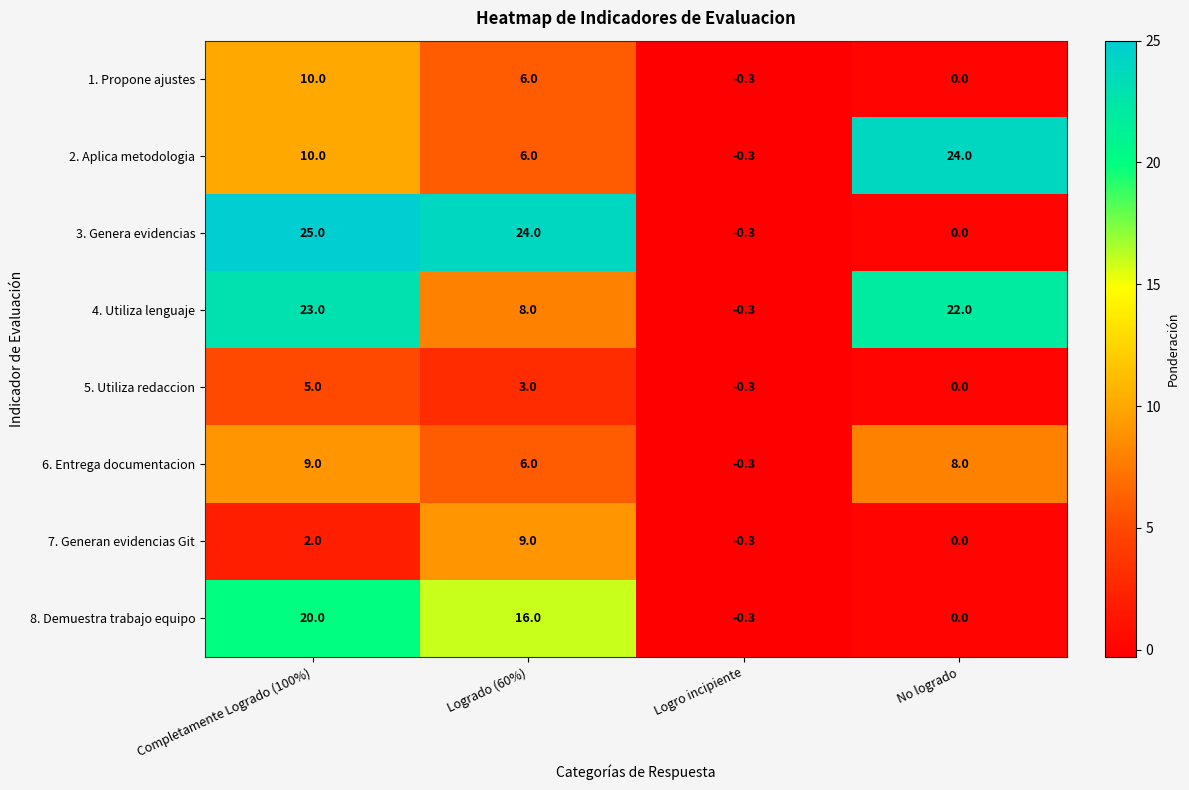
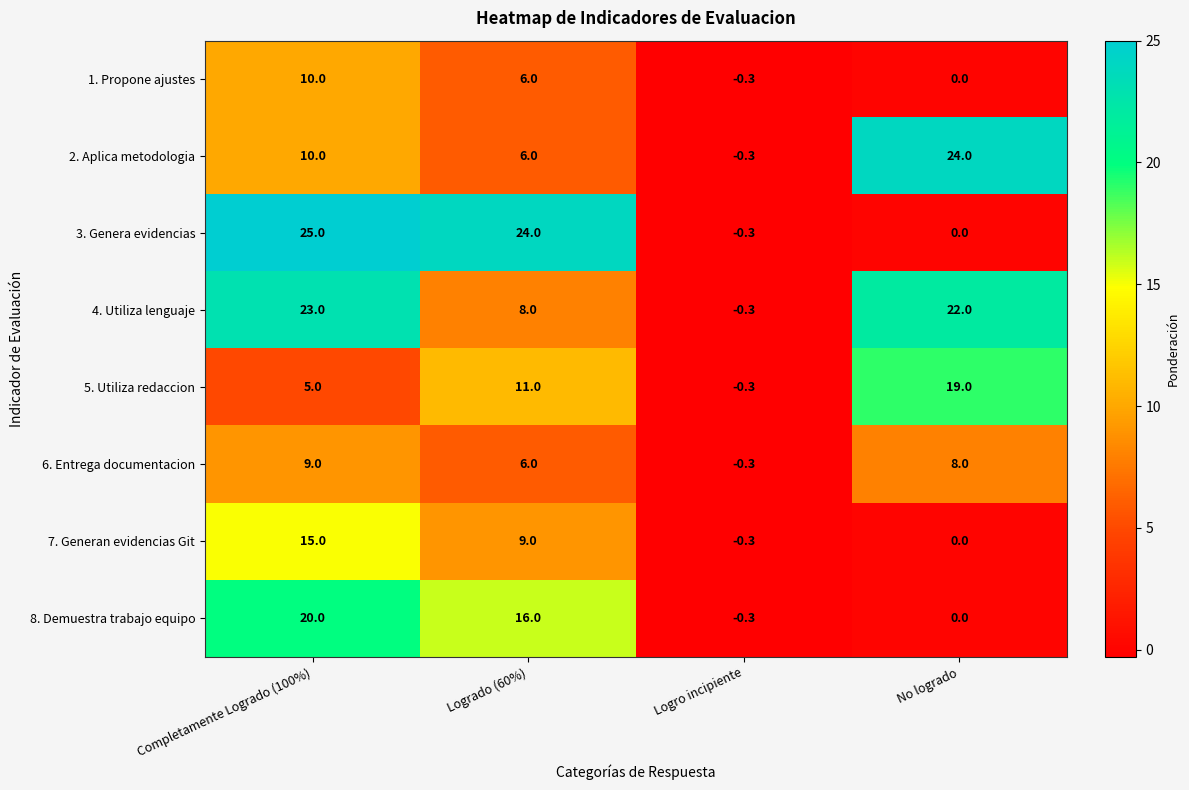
5. Utiliza redaccion, Logrado (60%): 3.0 -> 11.0
5. Utiliza redaccion, No logrado: 0.0 -> 19.0
7. Generan evidencias Git, Completamente Logrado (100%): 2.0 -> 15.0
